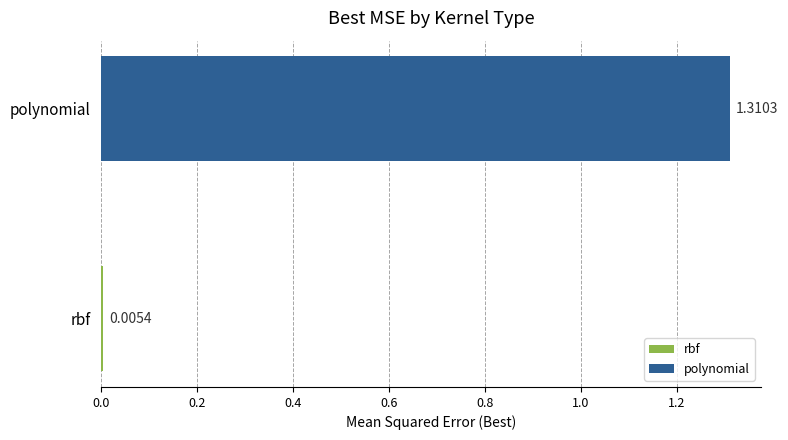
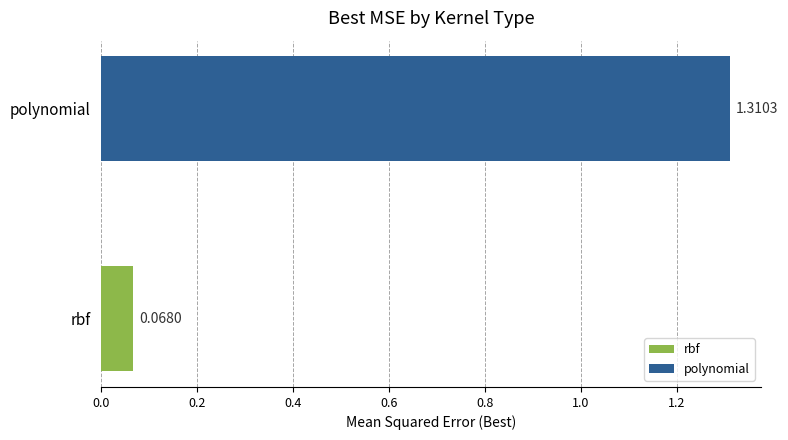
rbf: 0.0054 -> 0.0680
